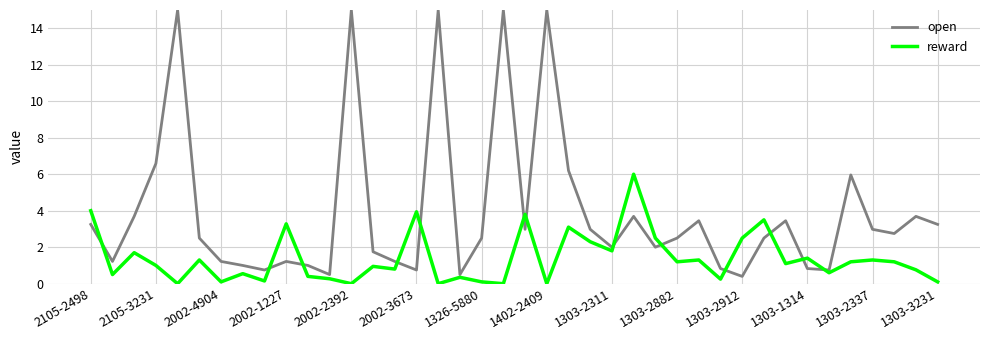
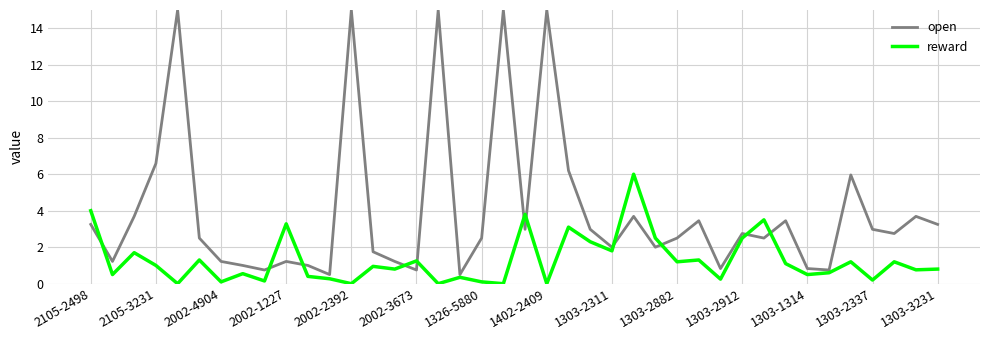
reward, 2002-3673: 3.9 -> 1.3
open, 1303-2912: 0.4 -> 2.8
reward, 1303-1314: 1.4 -> 0.5
reward, 1303-2337: 1.3 -> 0.2
reward, 1303-3231: 0.1 -> 0.8
